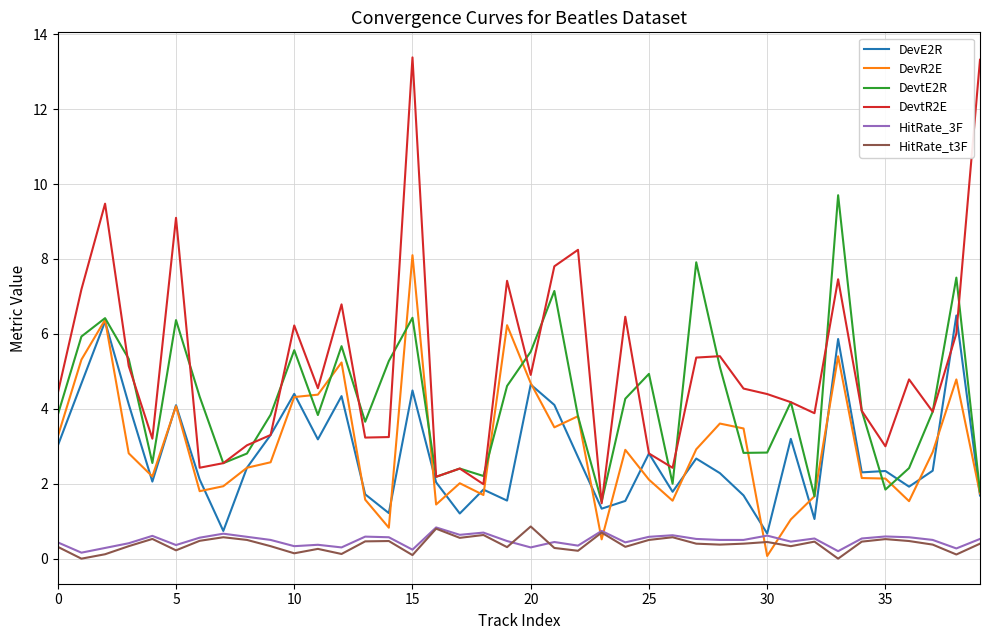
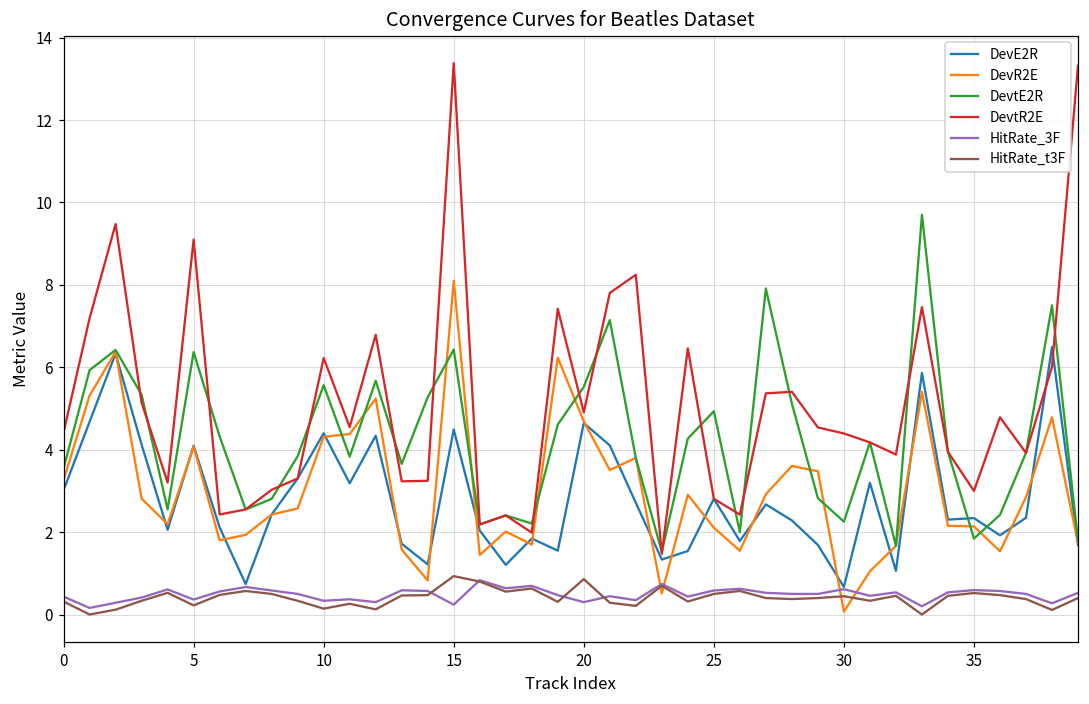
DevtE2R, 0: 3.8 -> 3.5
HitRate_t3F, 15: 0.1 -> 0.9
DevtE2R, 30: 2.8 -> 2.3
